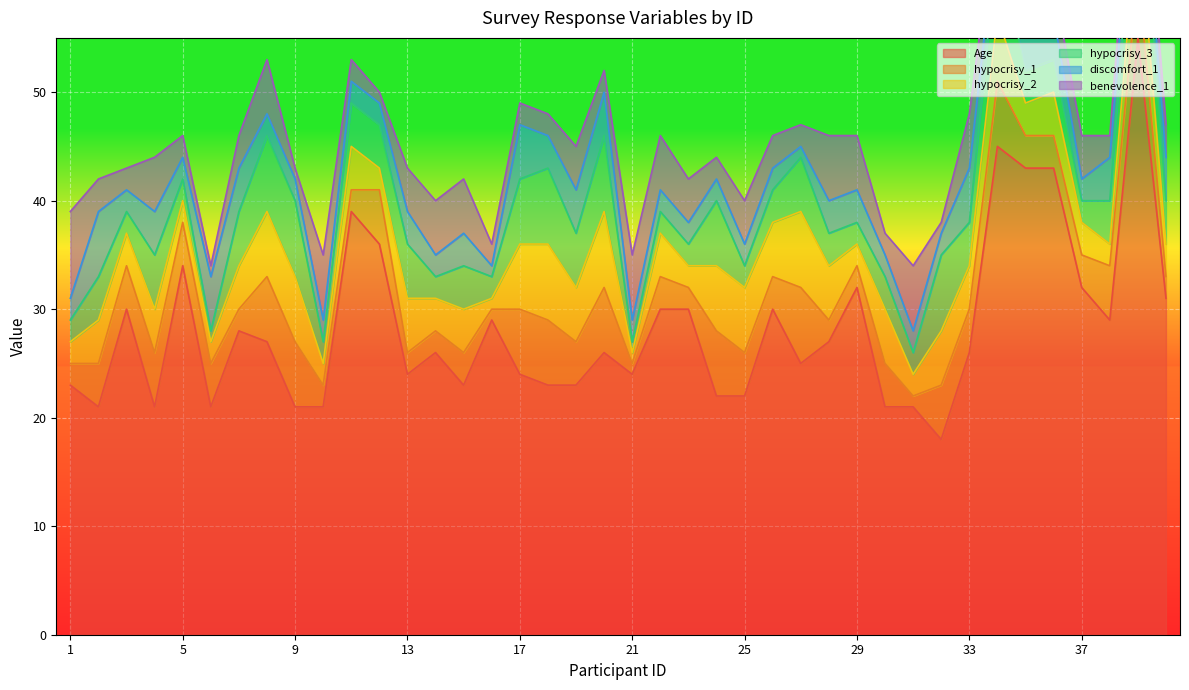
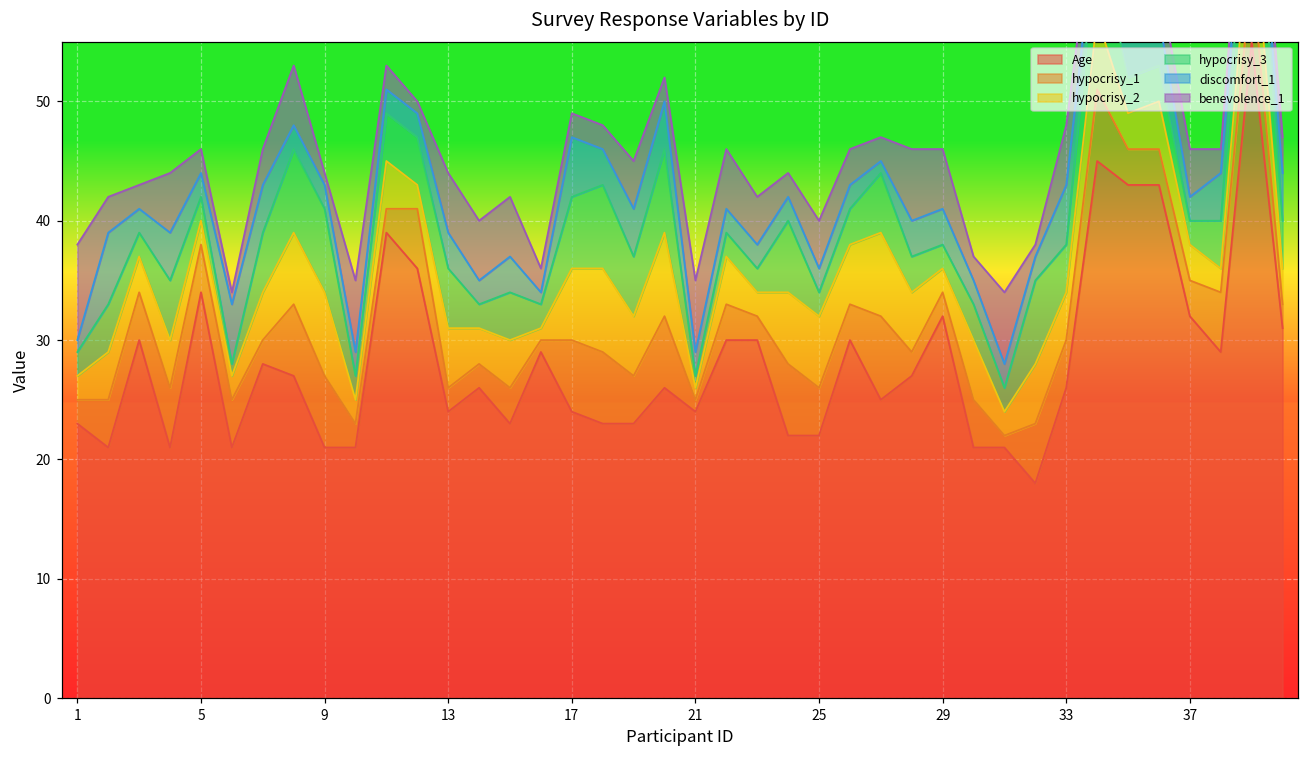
discomfort_1, 1: 2 -> 1
hypocrisy_2, 9: 6 -> 7
benevolence_1, 13: 4 -> 5
